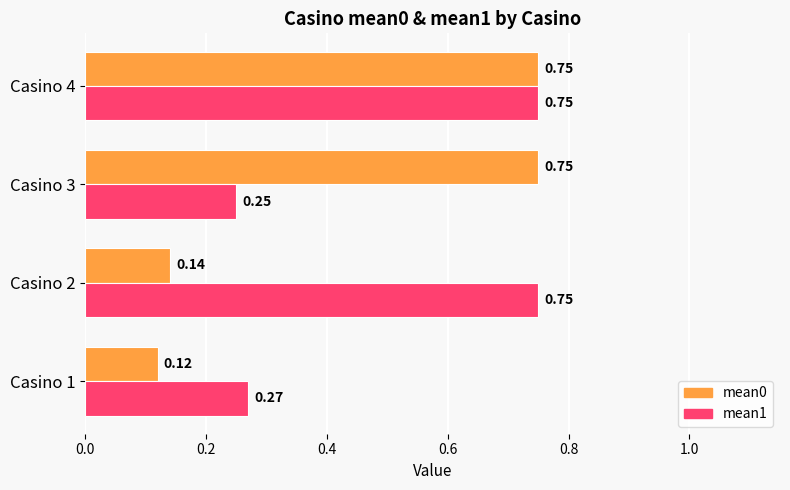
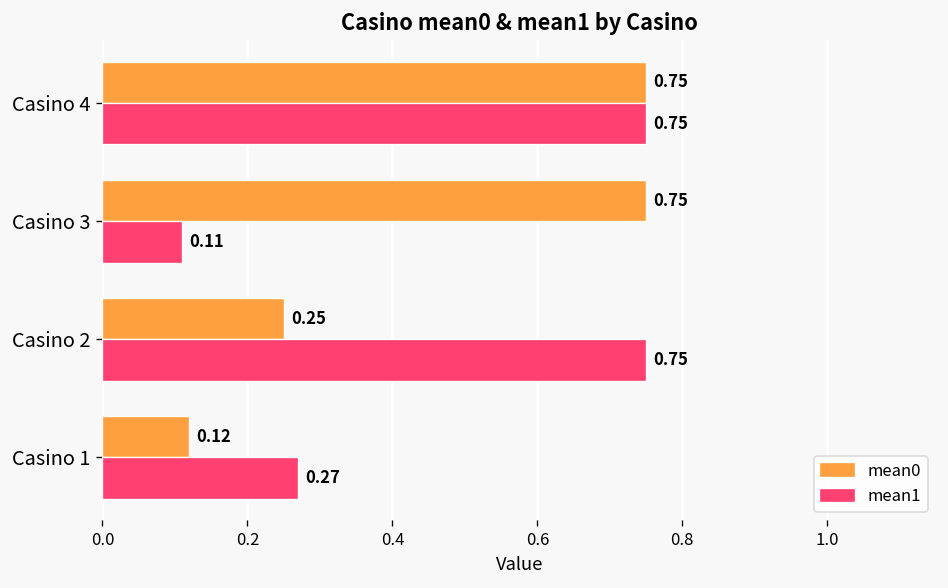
mean1, Casino 3: 0.25 -> 0.11
mean0, Casino 2: 0.14 -> 0.25
